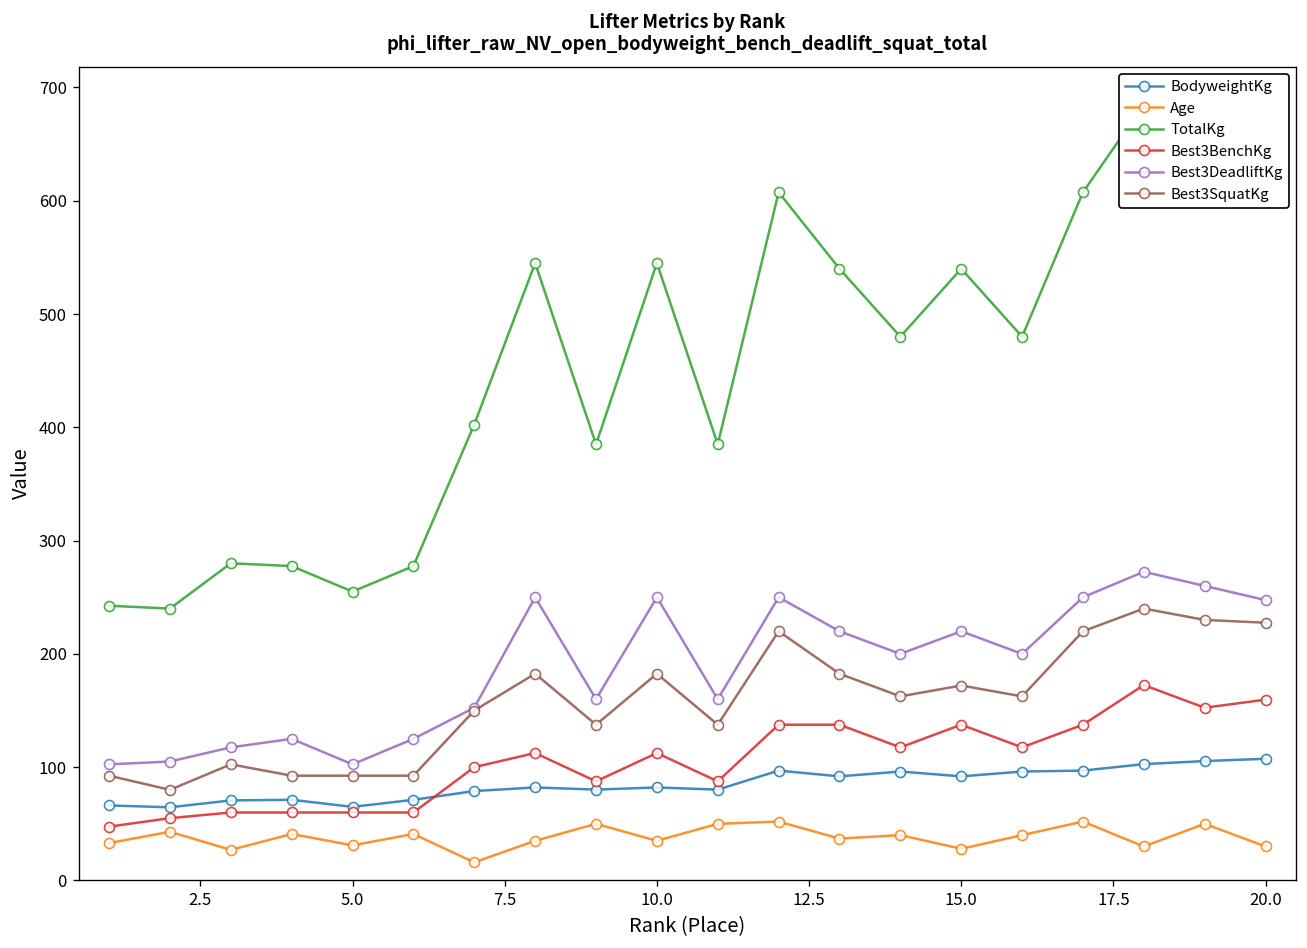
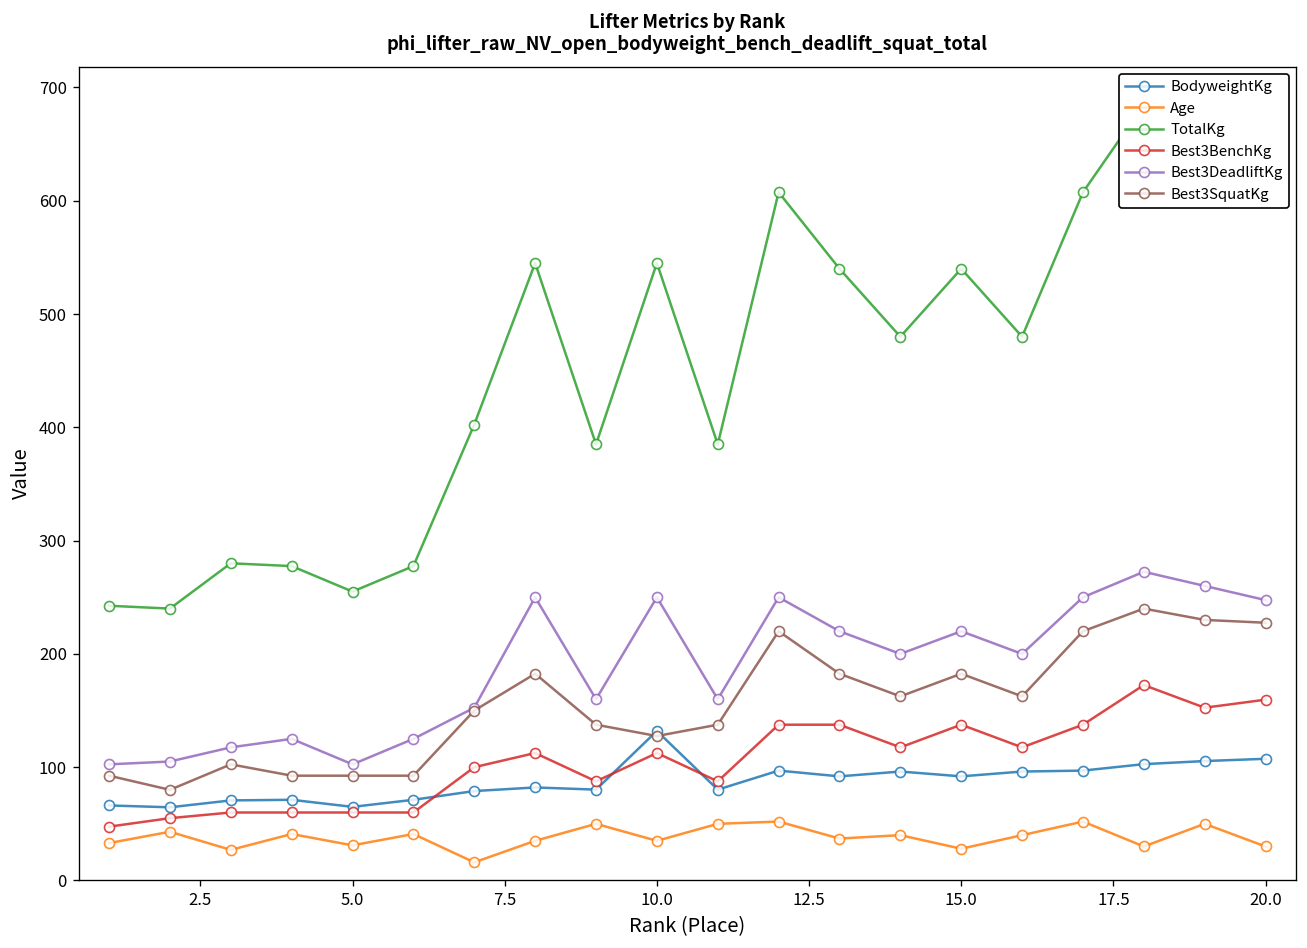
BodyweightKg, 10.0: 80 -> 130
Best3SquatKg, 10.0: 180 -> 130
Best3SquatKg, 15.0: 170 -> 180
